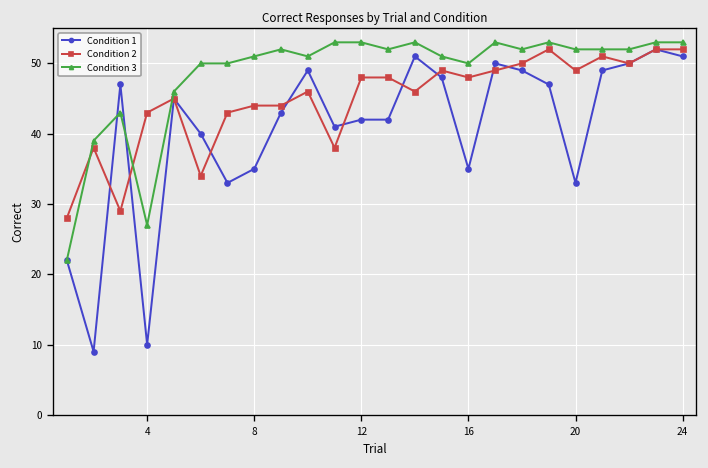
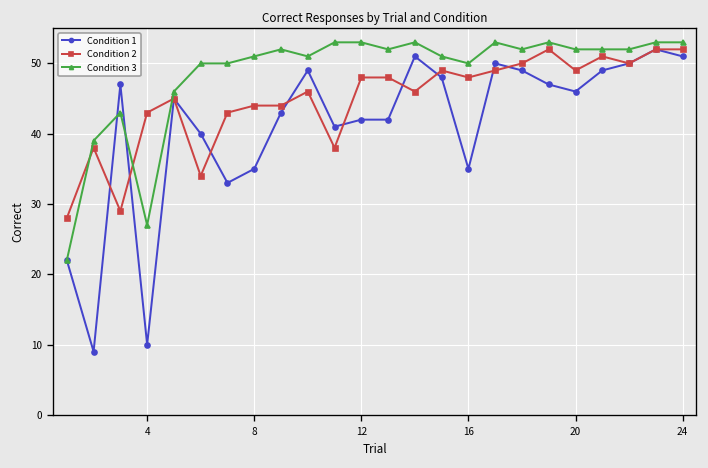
Condition 1, 20: 33 -> 46
